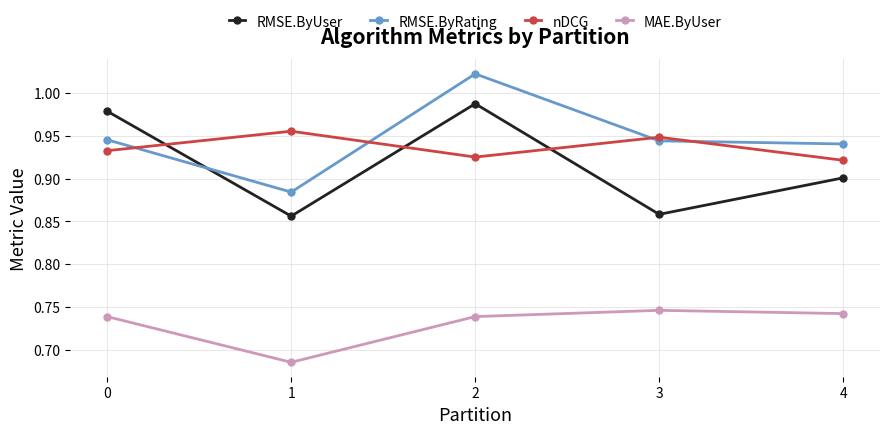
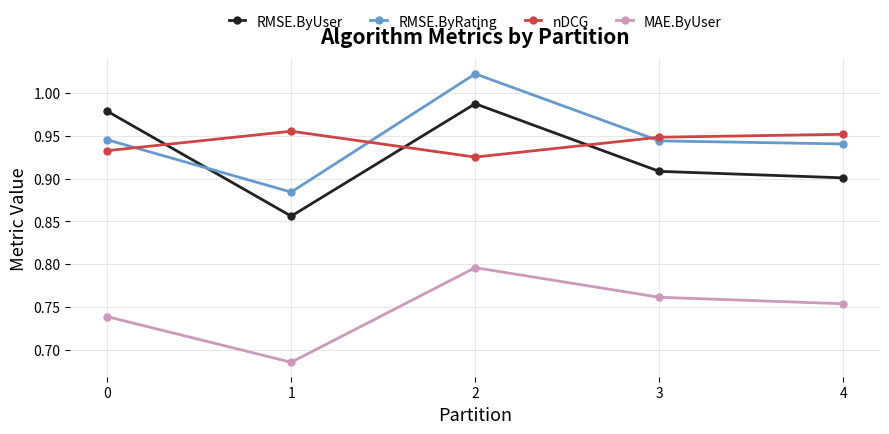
MAE.ByUser, 2: 0.74 -> 0.80
RMSE.ByUser, 3: 0.86 -> 0.91
MAE.ByUser, 3: 0.75 -> 0.76
nDCG, 4: 0.92 -> 0.95
MAE.ByUser, 4: 0.74 -> 0.75
